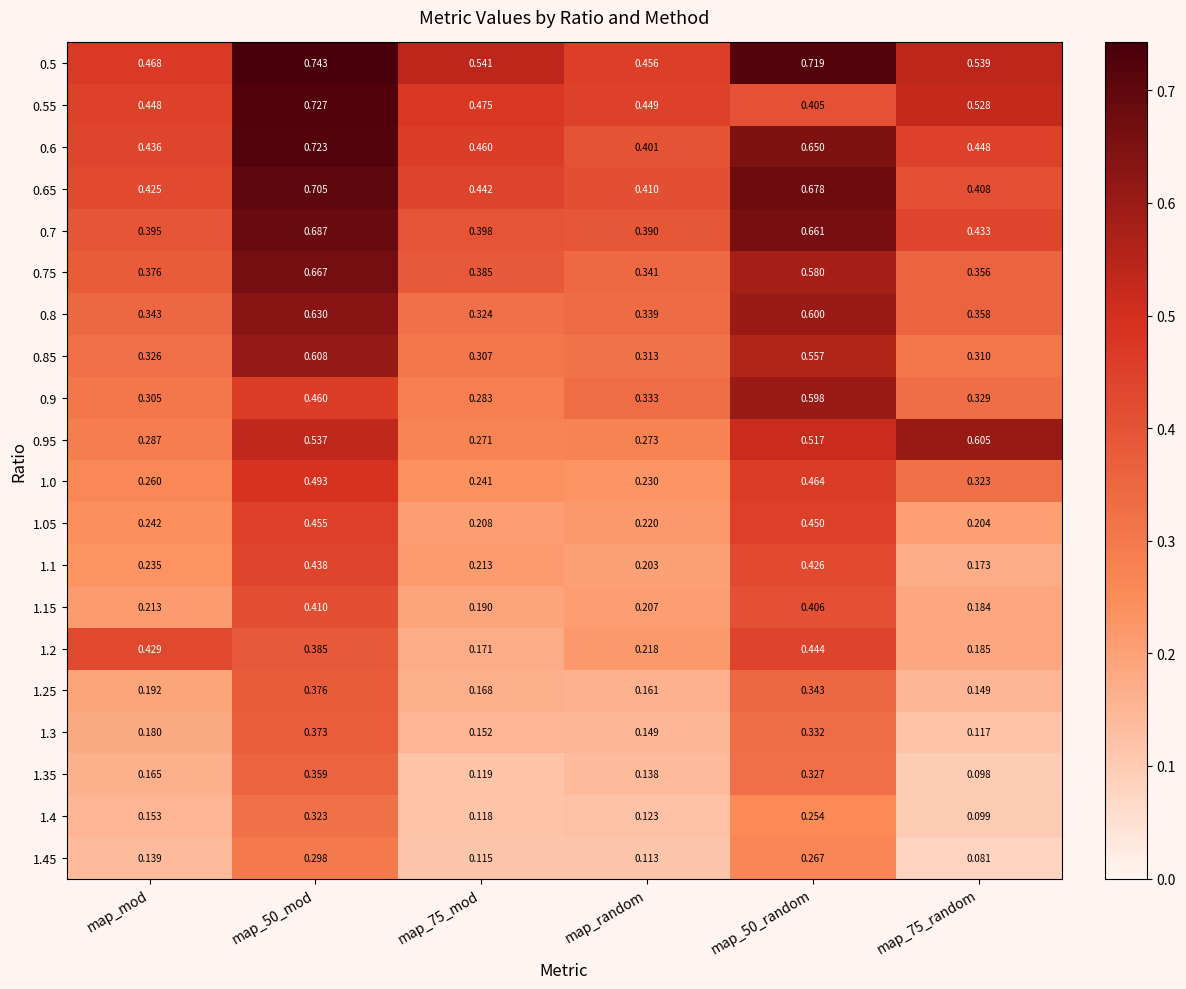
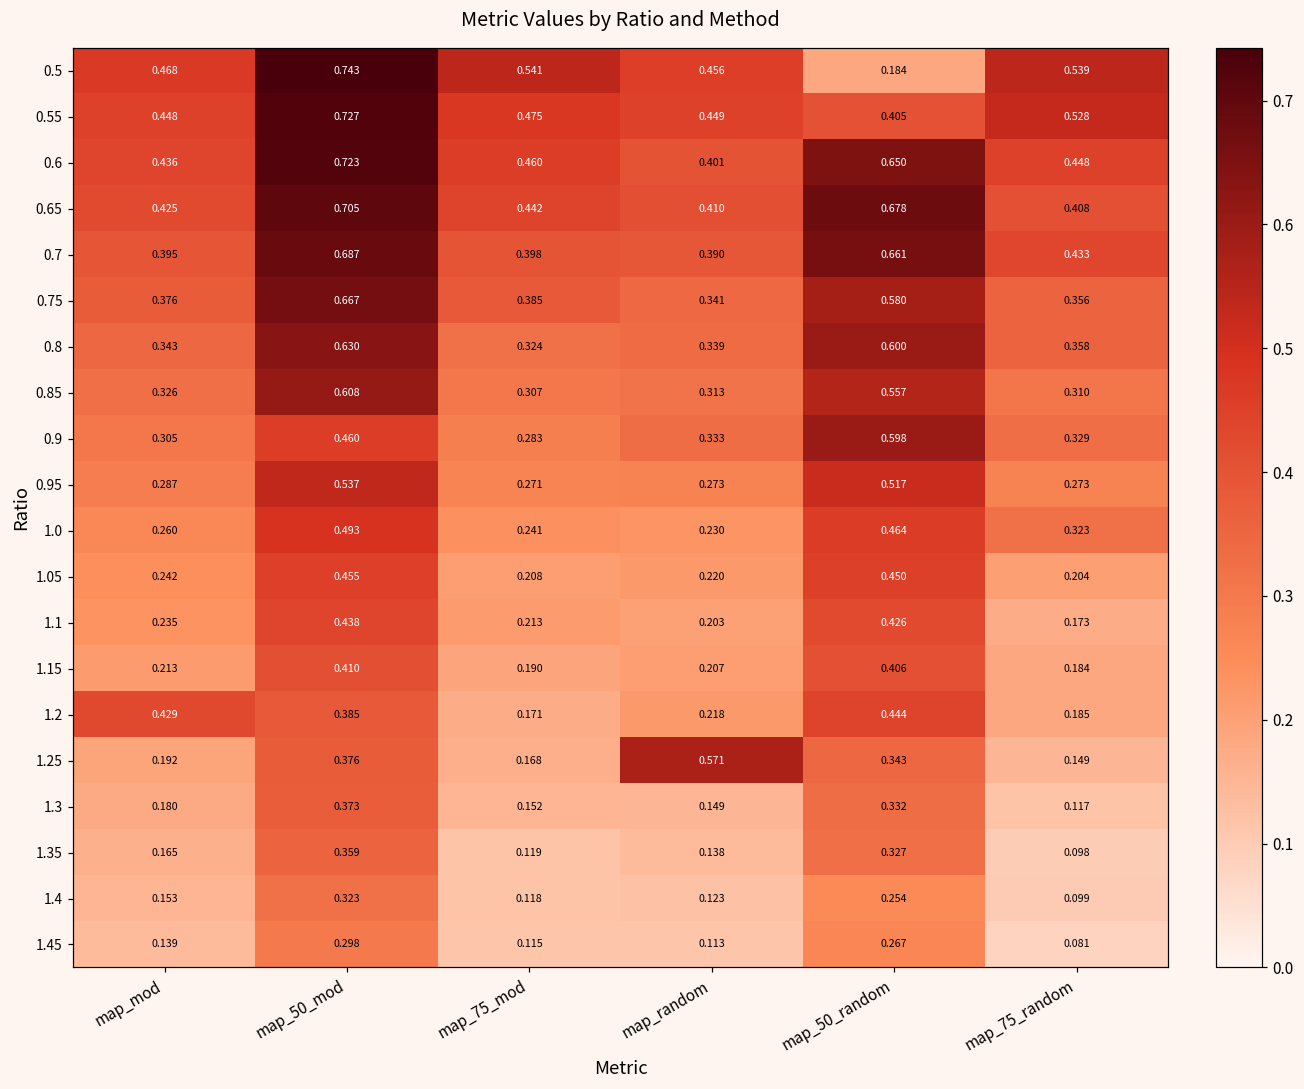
0.5, map_50_random: 0.719 -> 0.184
0.95, map_75_random: 0.605 -> 0.273
1.25, map_random: 0.161 -> 0.571
